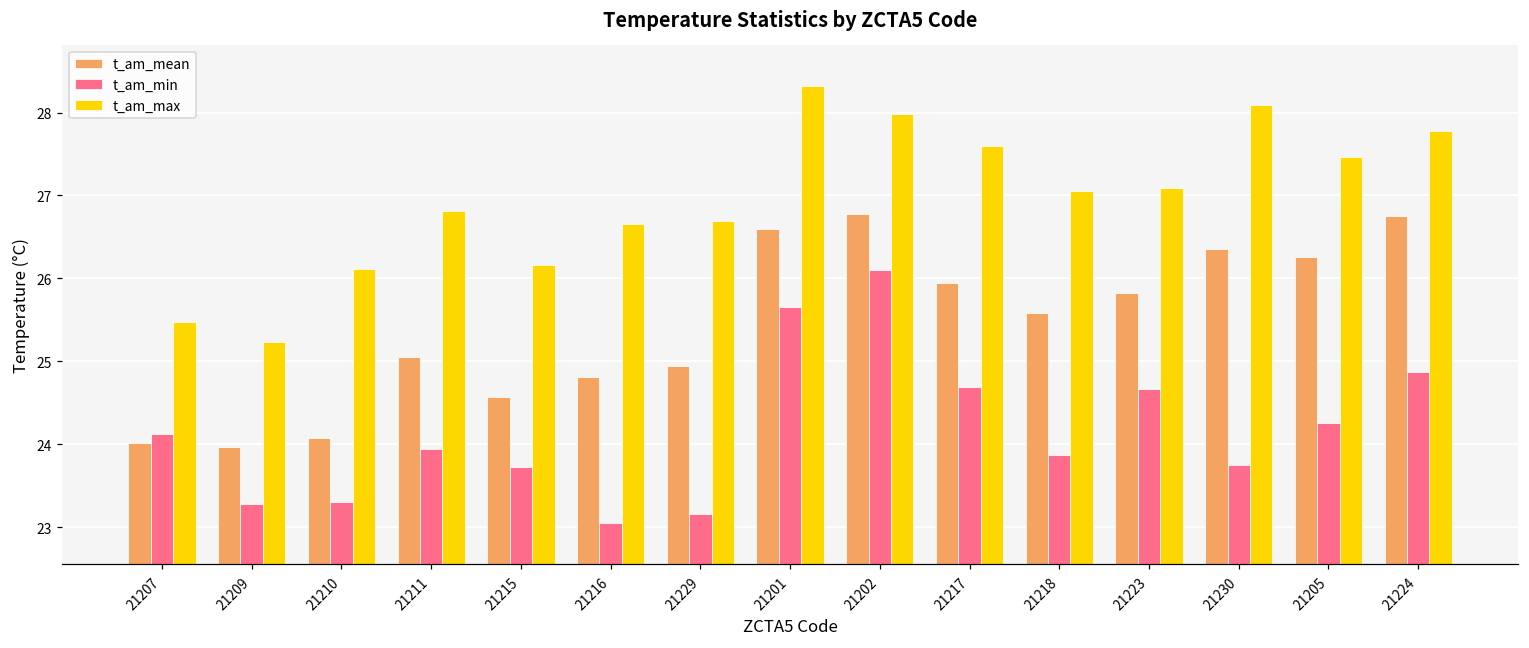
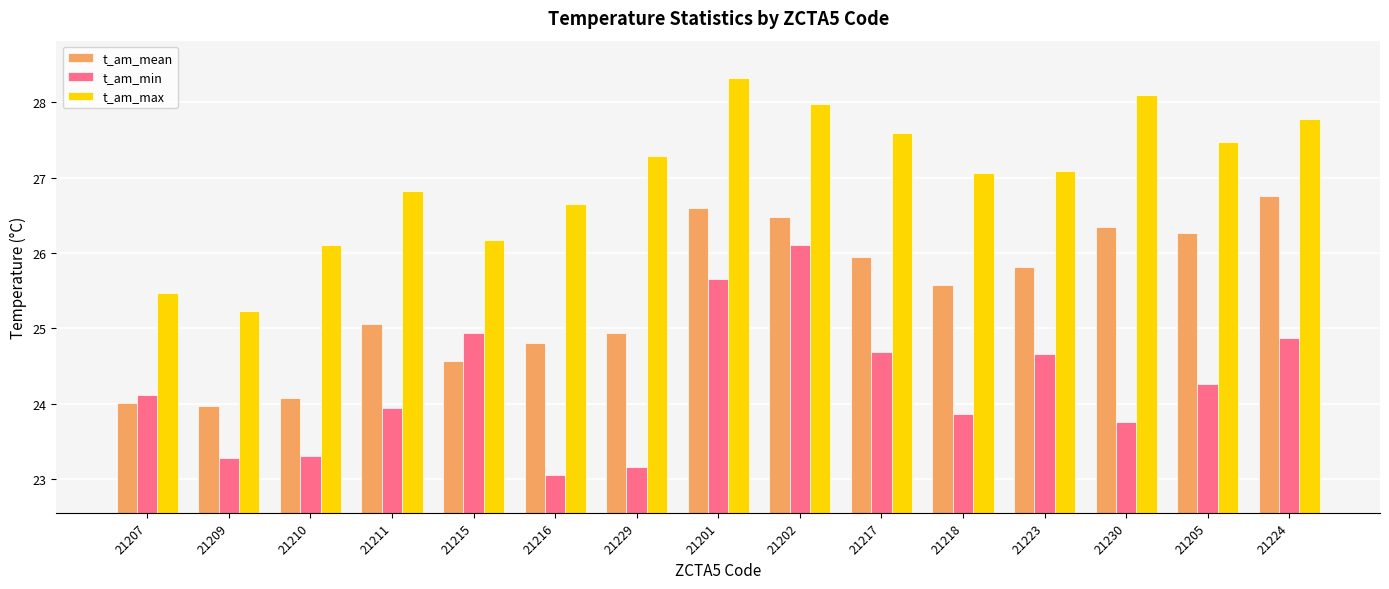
t_am_min, 21215: 23.7 -> 24.9
t_am_max, 21229: 26.7 -> 27.3
t_am_mean, 21202: 26.8 -> 26.5
